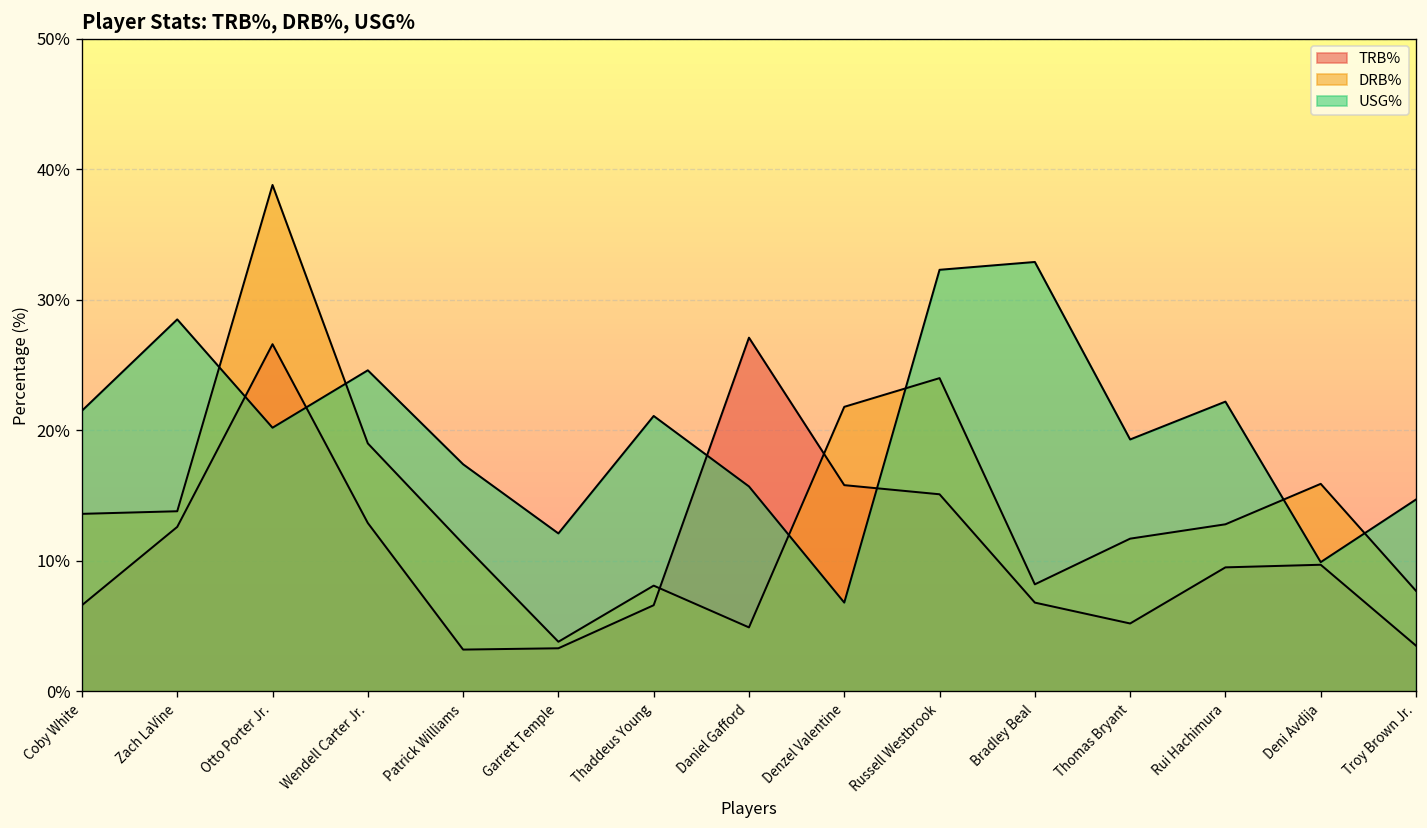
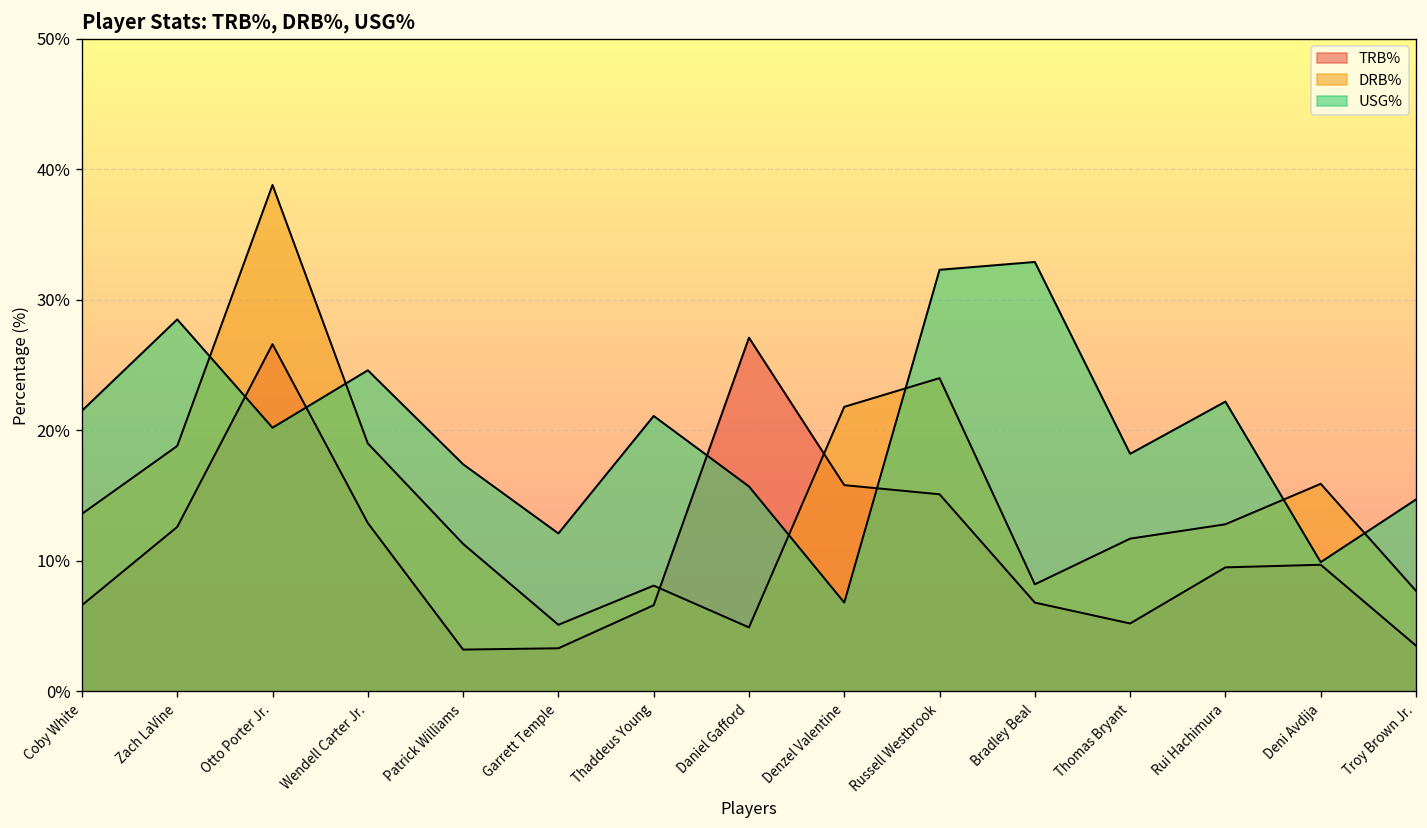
DRB%, Zach LaVine: 13.8% -> 18.8%
DRB%, Garrett Temple: 3.8% -> 5.1%
USG%, Thomas Bryant: 19.3% -> 18.2%
